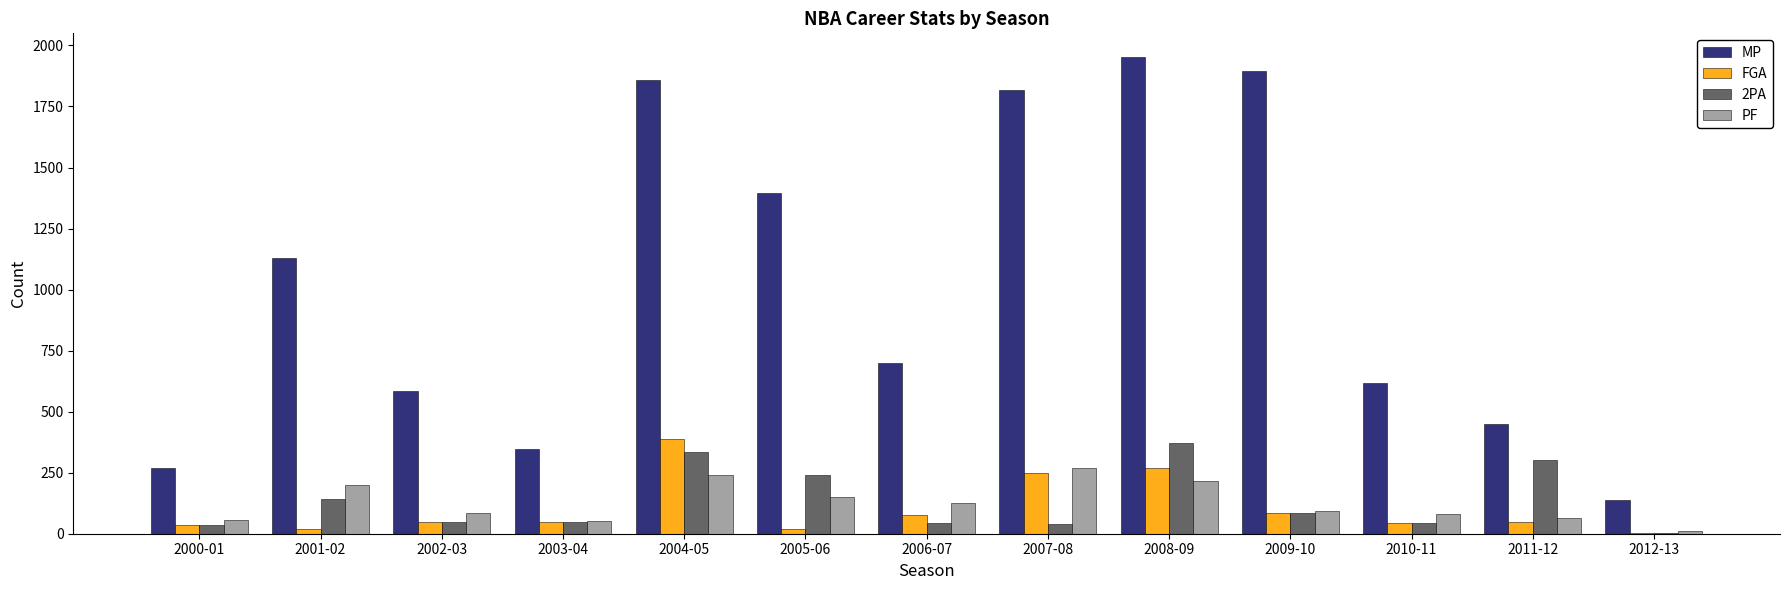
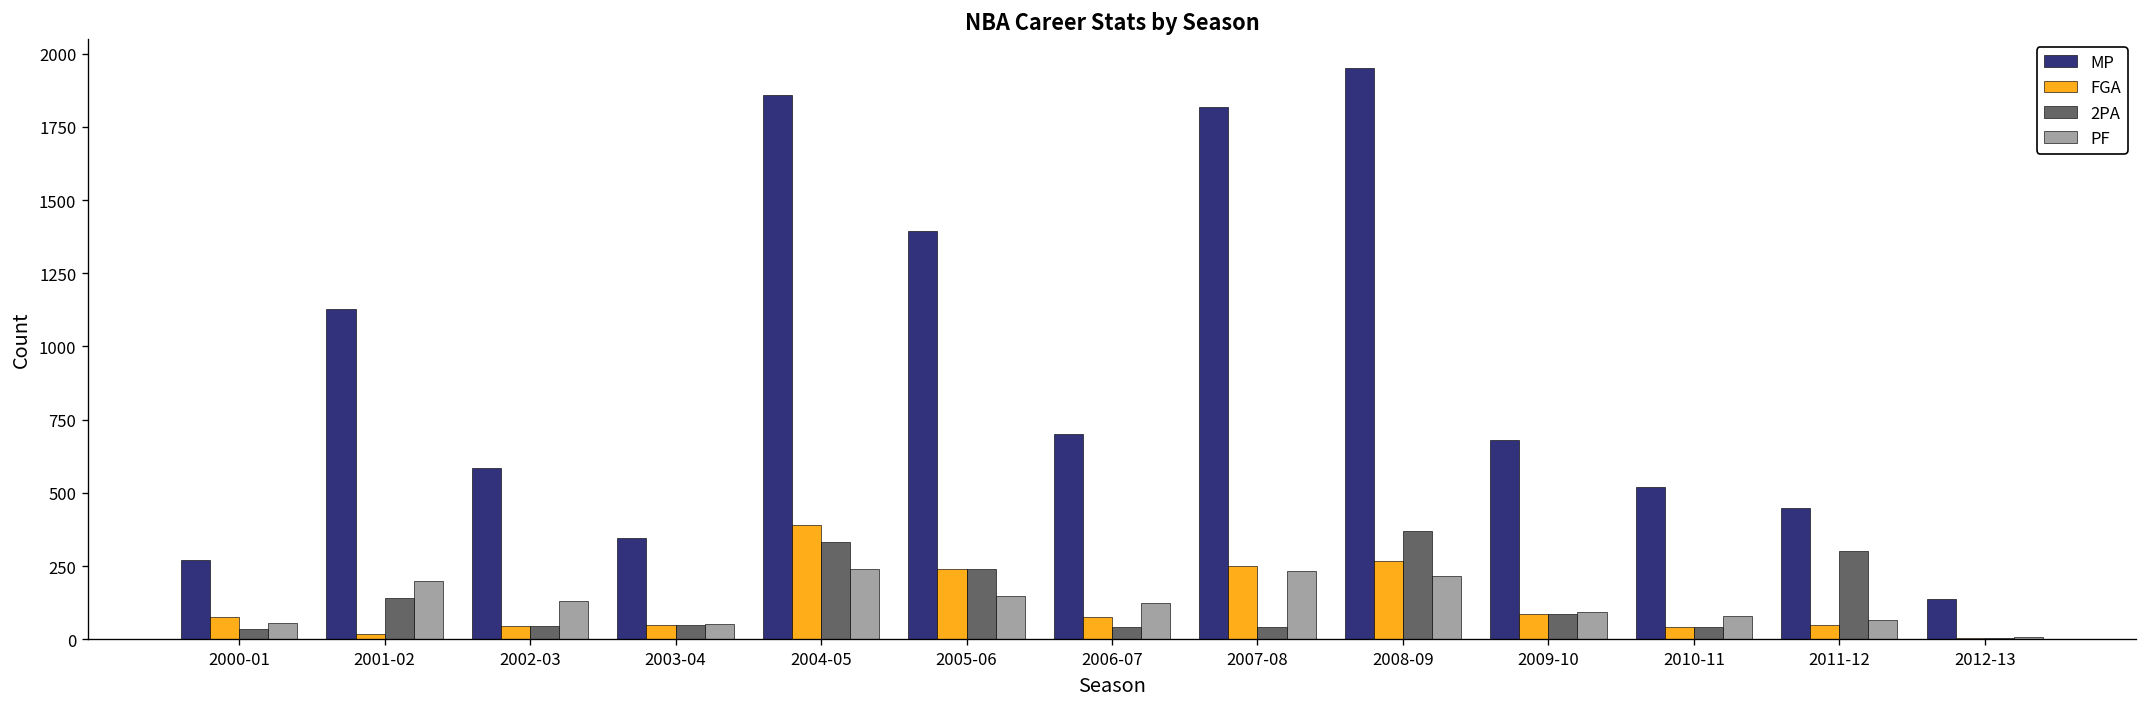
FGA, 2000-01: 40 -> 80
PF, 2002-03: 90 -> 130
FGA, 2005-06: 20 -> 240
PF, 2007-08: 270 -> 230
MP, 2009-10: 1900 -> 680
MP, 2010-11: 620 -> 520
